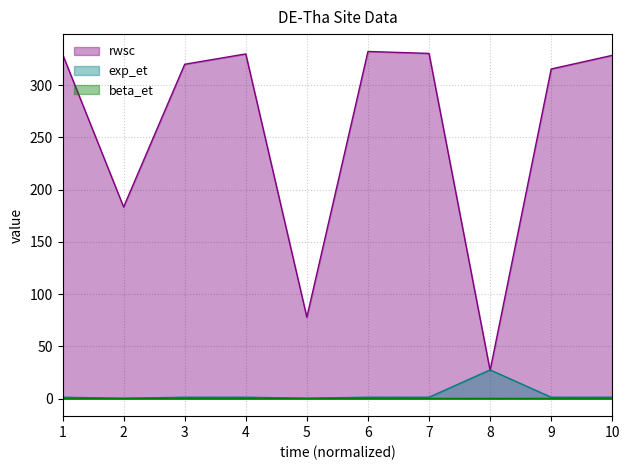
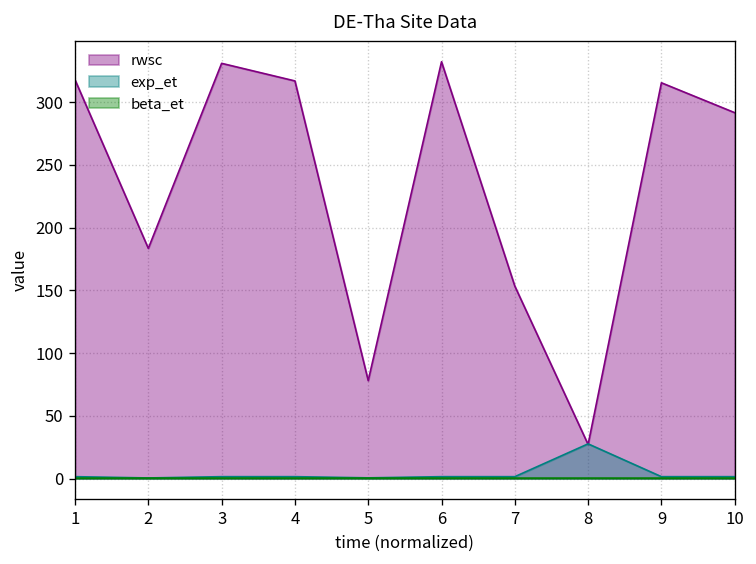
rwsc, 1: 329 -> 318
rwsc, 3: 320 -> 331
rwsc, 4: 330 -> 317
rwsc, 7: 330 -> 153
rwsc, 10: 328 -> 291
